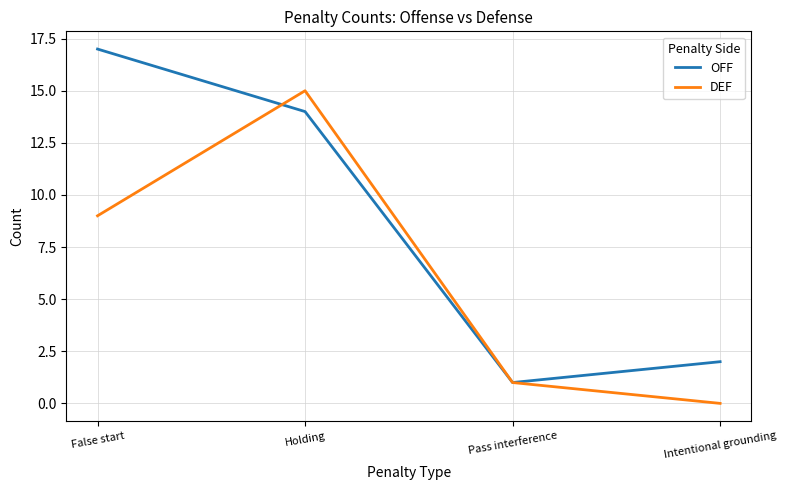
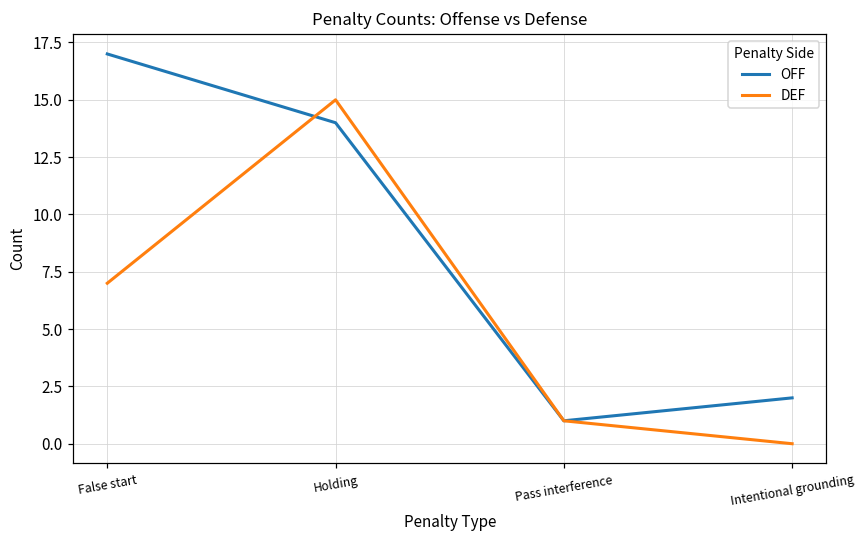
DEF, False start: 9 -> 7
